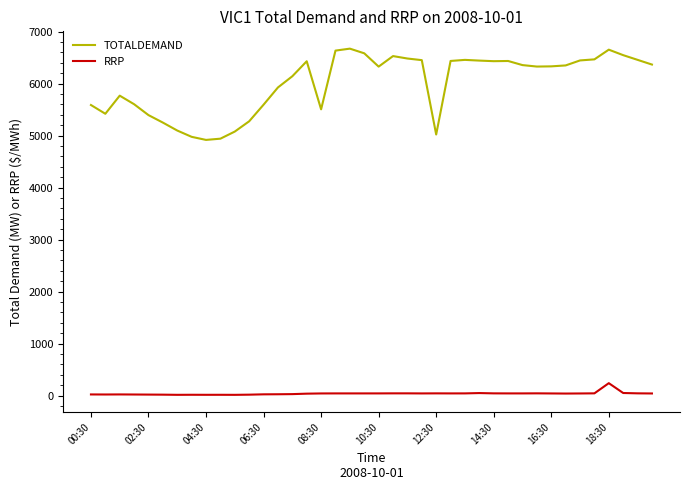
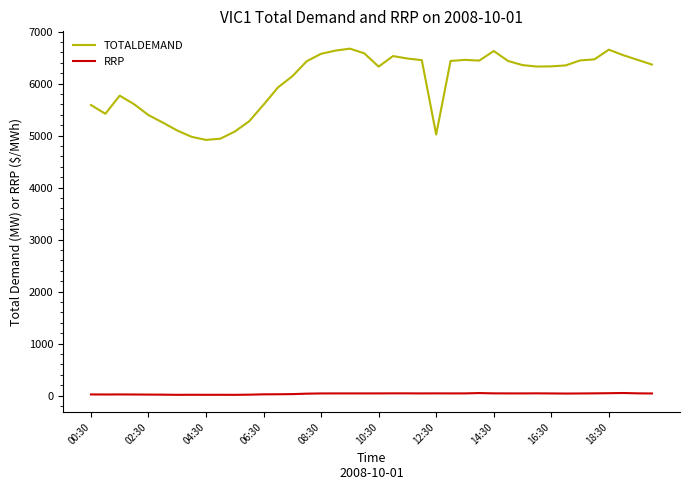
TOTALDEMAND, 08:30: 5500 -> 6600
TOTALDEMAND, 14:30: 6400 -> 6600
RRP, 18:30: 200 -> 0
